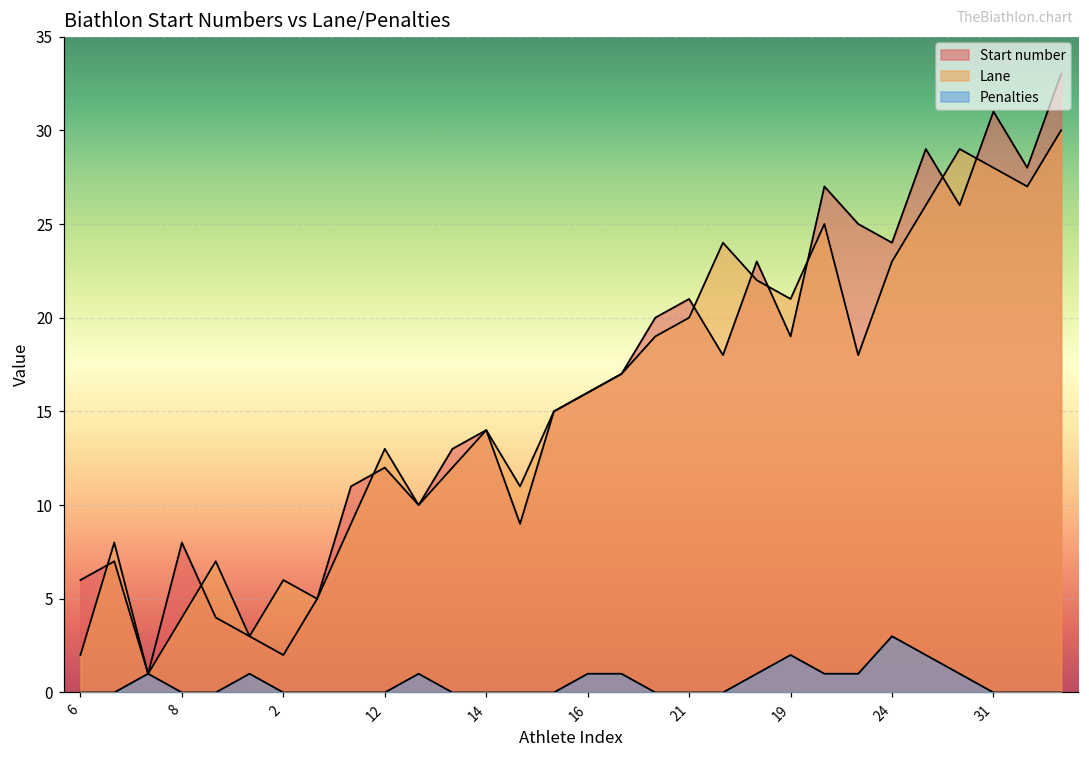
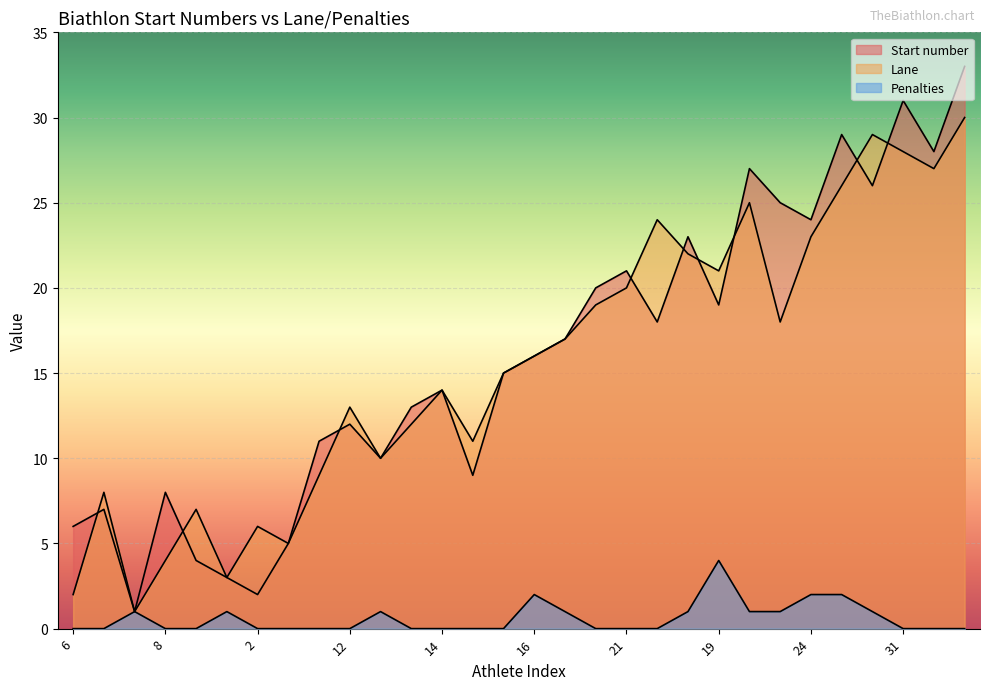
Penalties, 16: 1 -> 2
Penalties, 19: 2 -> 4
Penalties, 24: 3 -> 2
